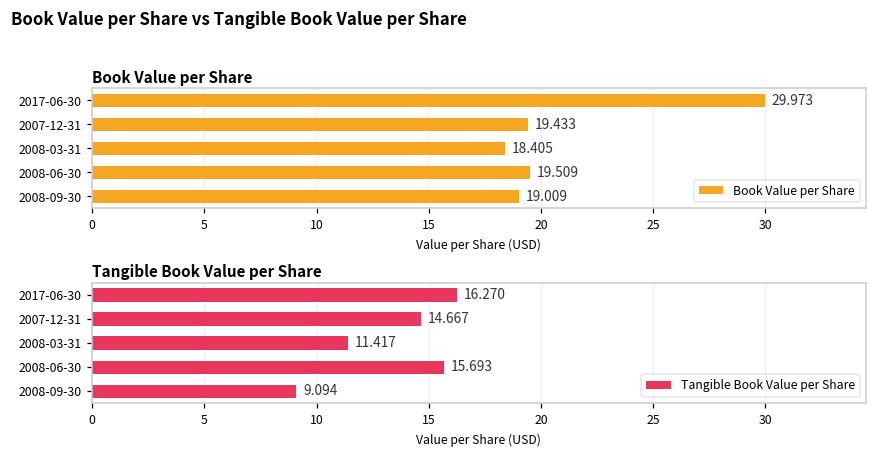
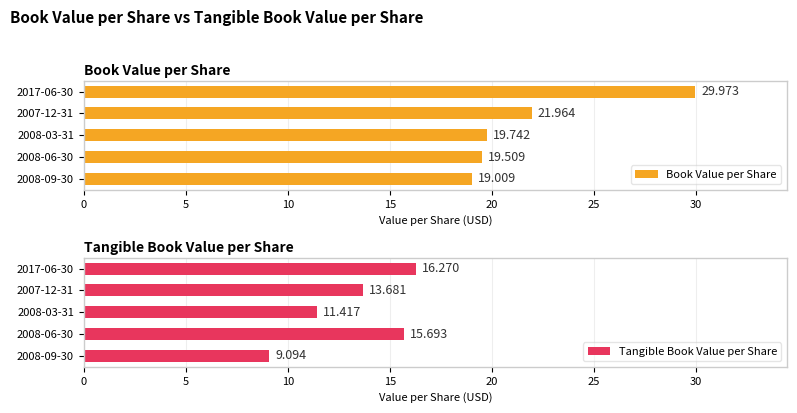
Book Value per Share, 2007-12-31: 19.433 -> 21.964
Book Value per Share, 2008-03-31: 18.405 -> 19.742
Tangible Book Value per Share, 2007-12-31: 14.667 -> 13.681
